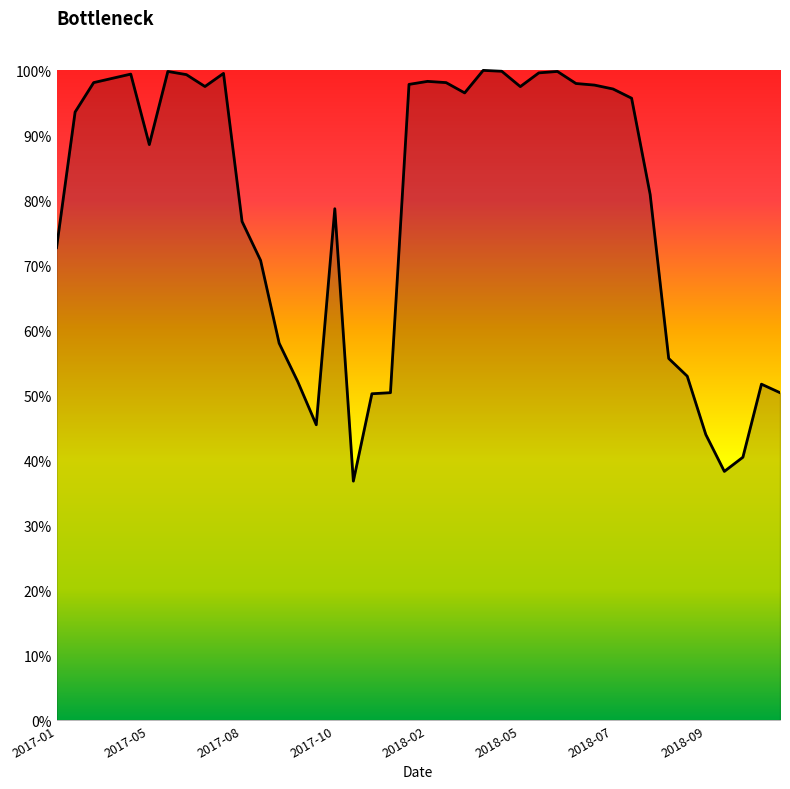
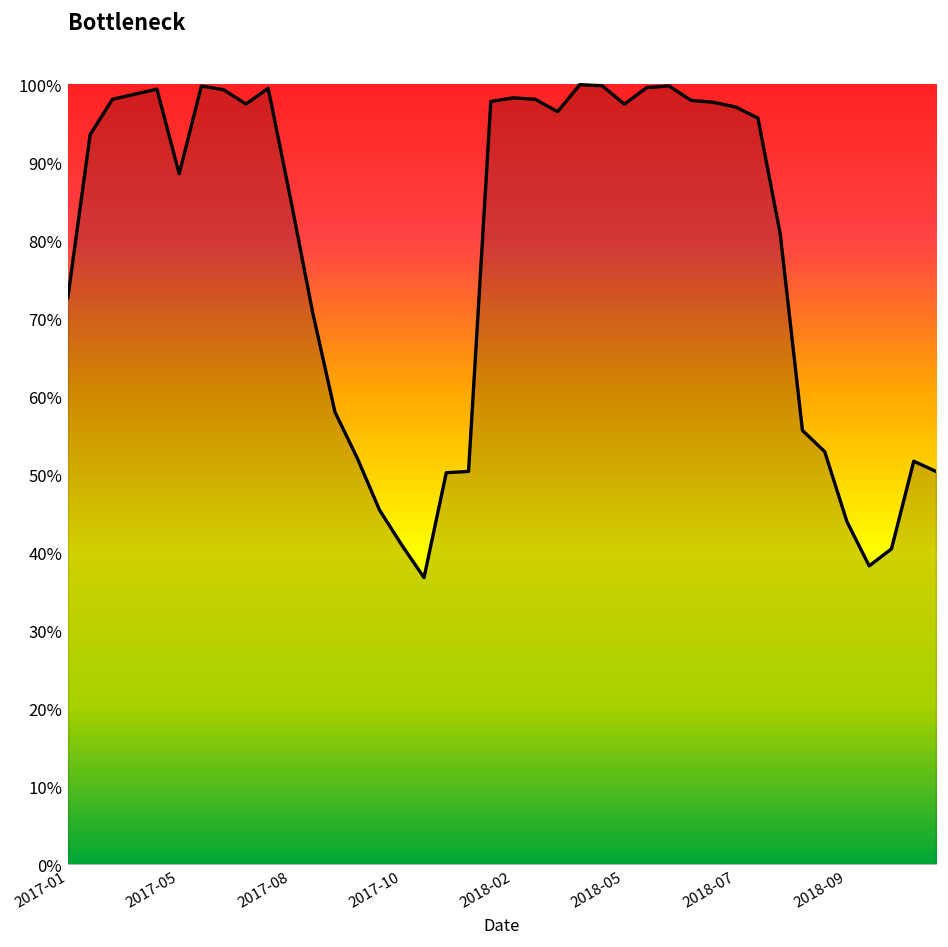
2017-08: 77% -> 85%
2017-10: 79% -> 41%
